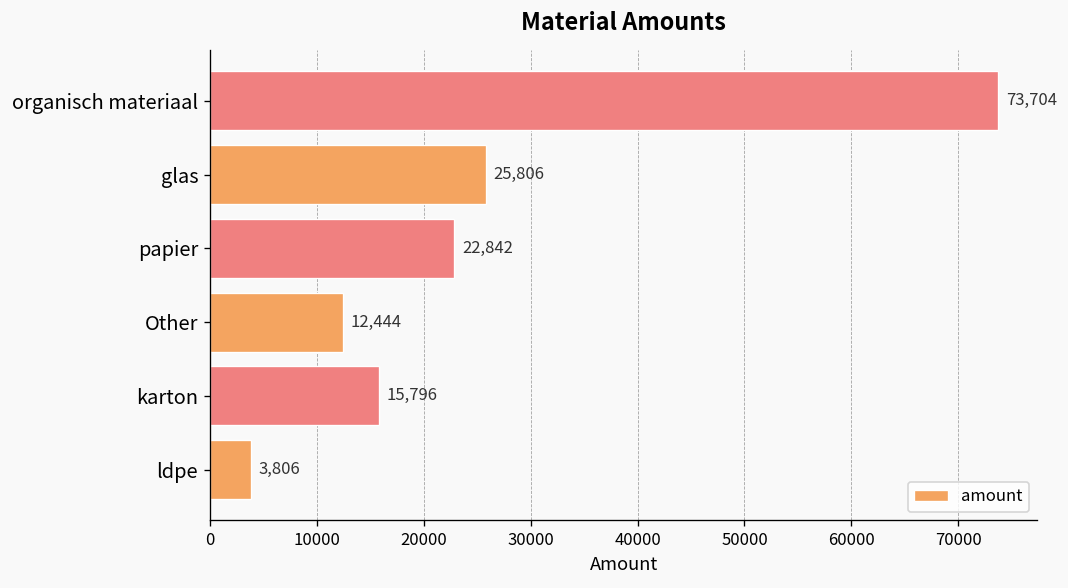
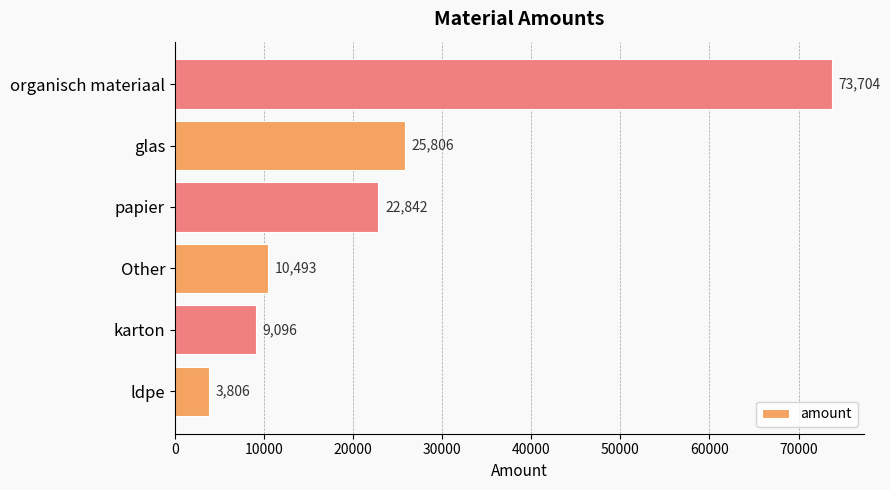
Other: 12,444 -> 10,493
karton: 15,796 -> 9,096
